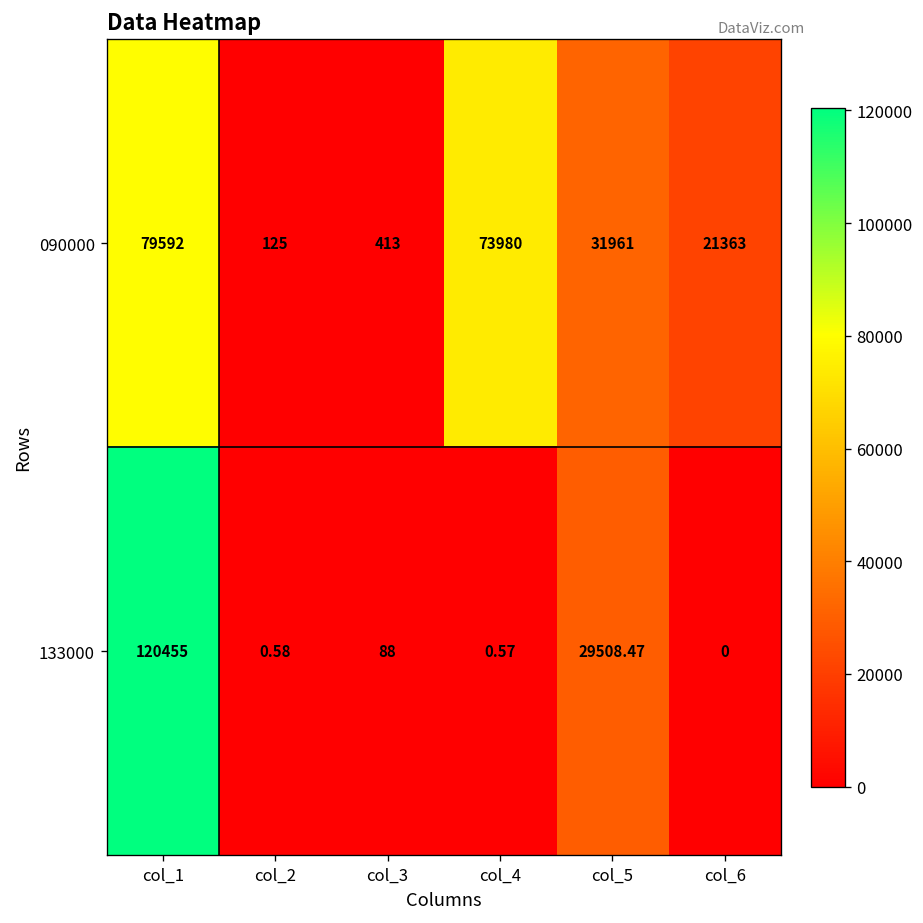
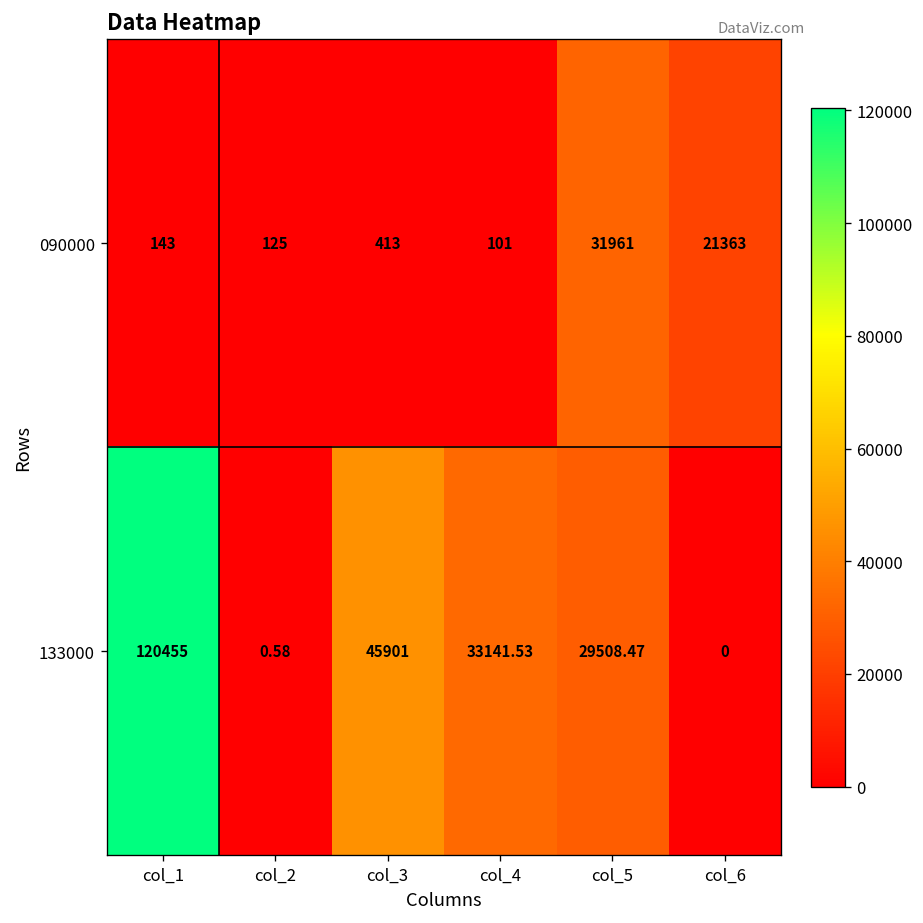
090000, col_1: 79592 -> 143
090000, col_4: 73980 -> 101
133000, col_3: 88 -> 45901
133000, col_4: 0.57 -> 33141.53
